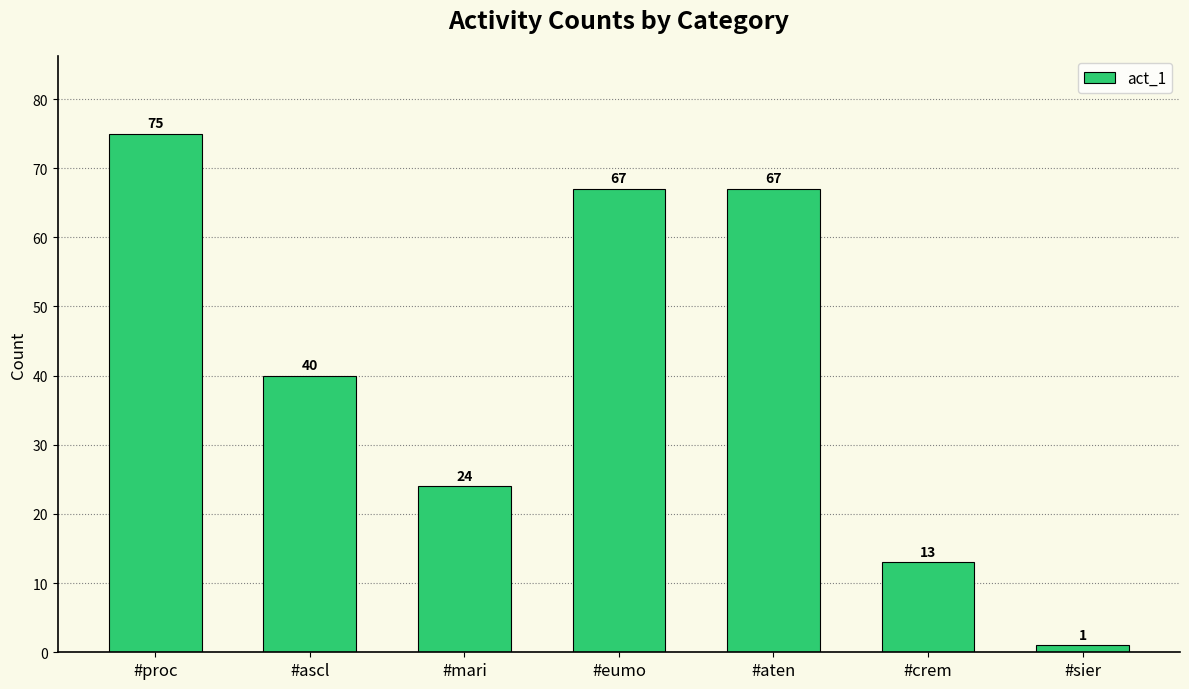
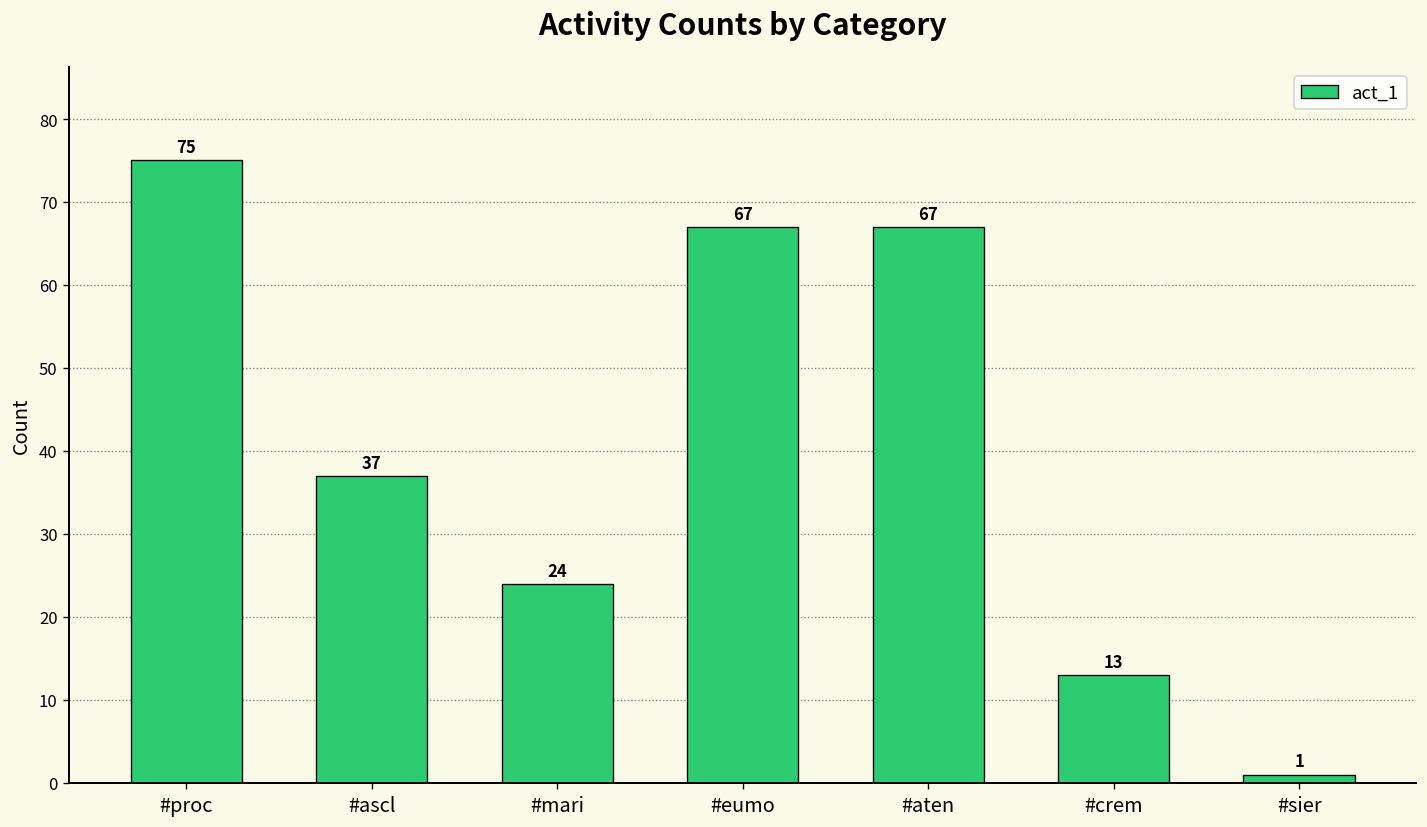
#ascl: 40 -> 37
